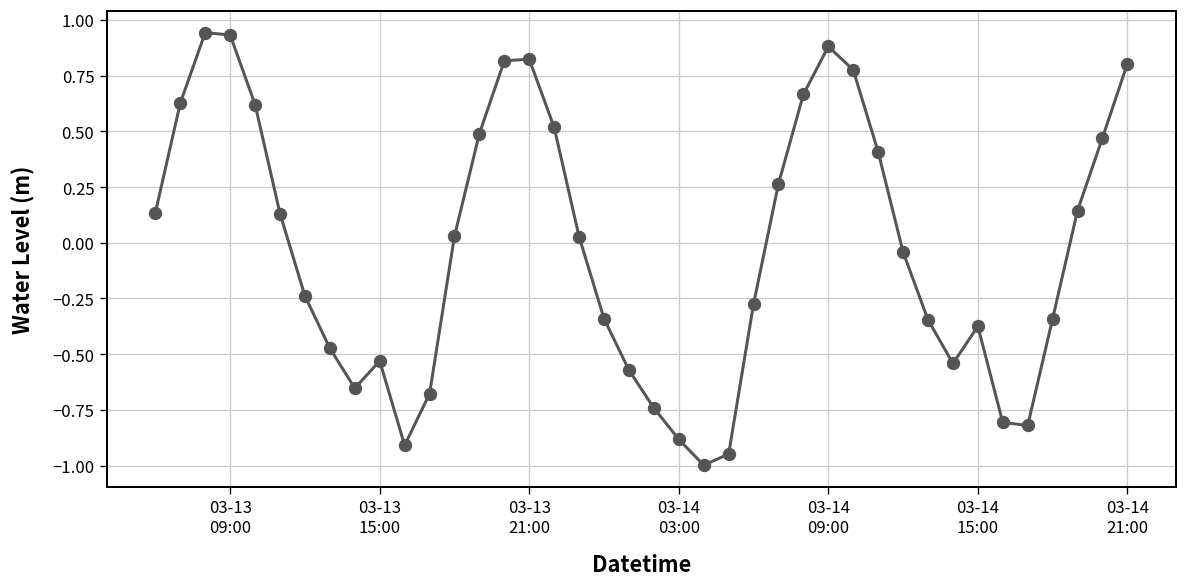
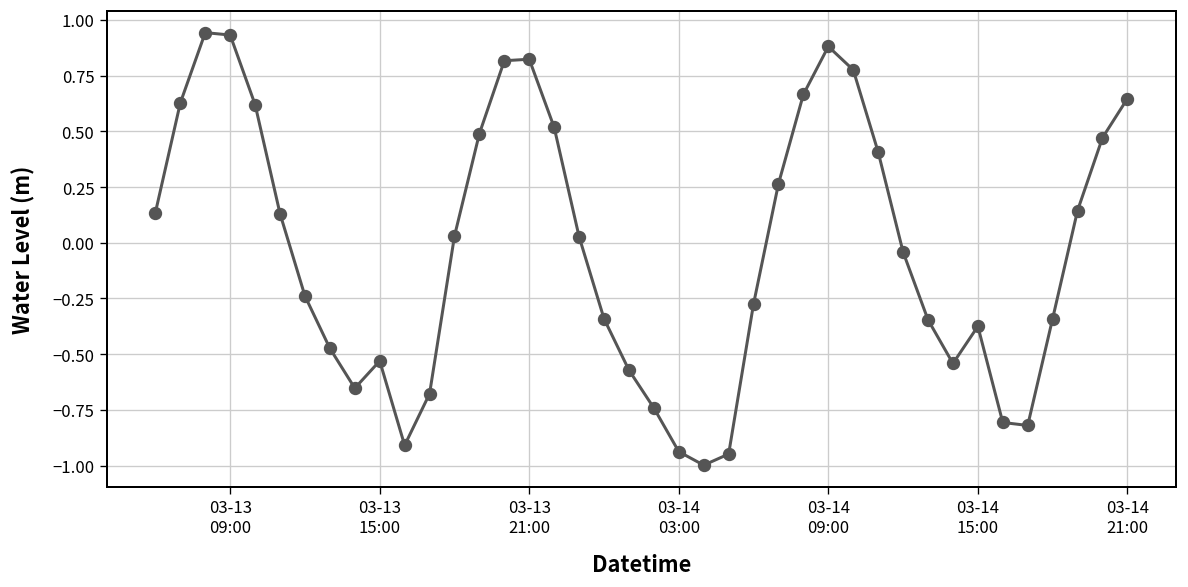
03-14 03:00: -0.88 -> -0.94
03-14 21:00: 0.80 -> 0.65
